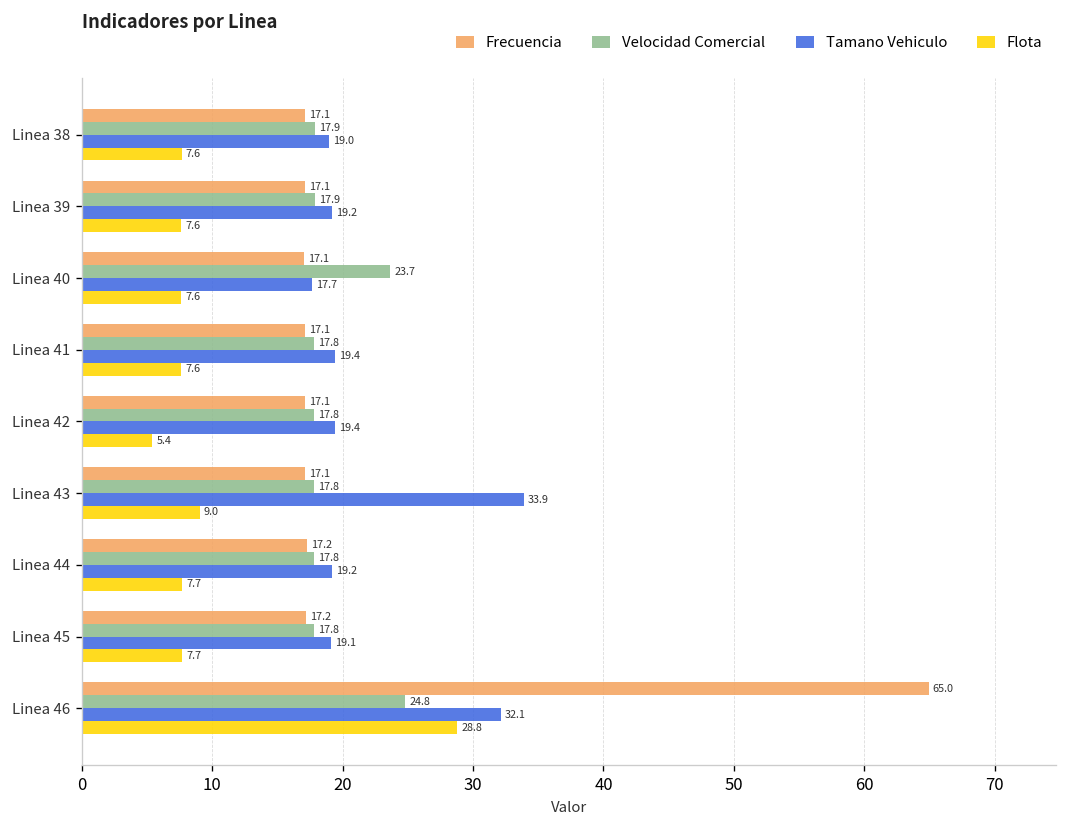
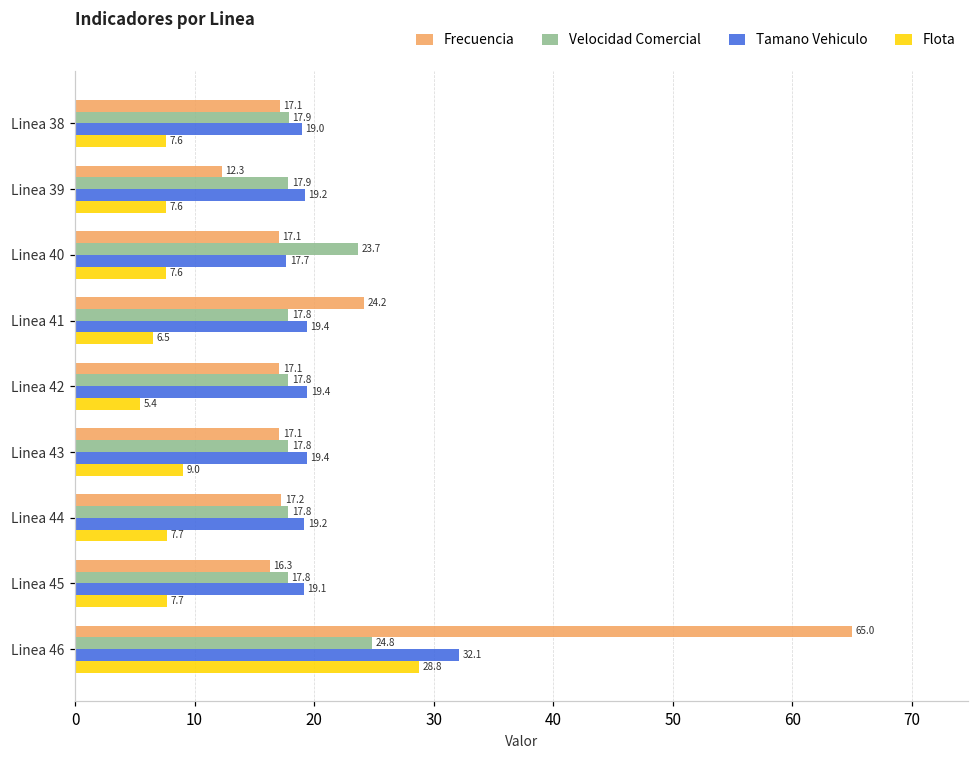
Frecuencia, Linea 39: 17.1 -> 12.3
Frecuencia, Linea 41: 17.1 -> 24.2
Flota, Linea 41: 7.6 -> 6.5
Tamano Vehiculo, Linea 43: 33.9 -> 19.4
Frecuencia, Linea 45: 17.2 -> 16.3
